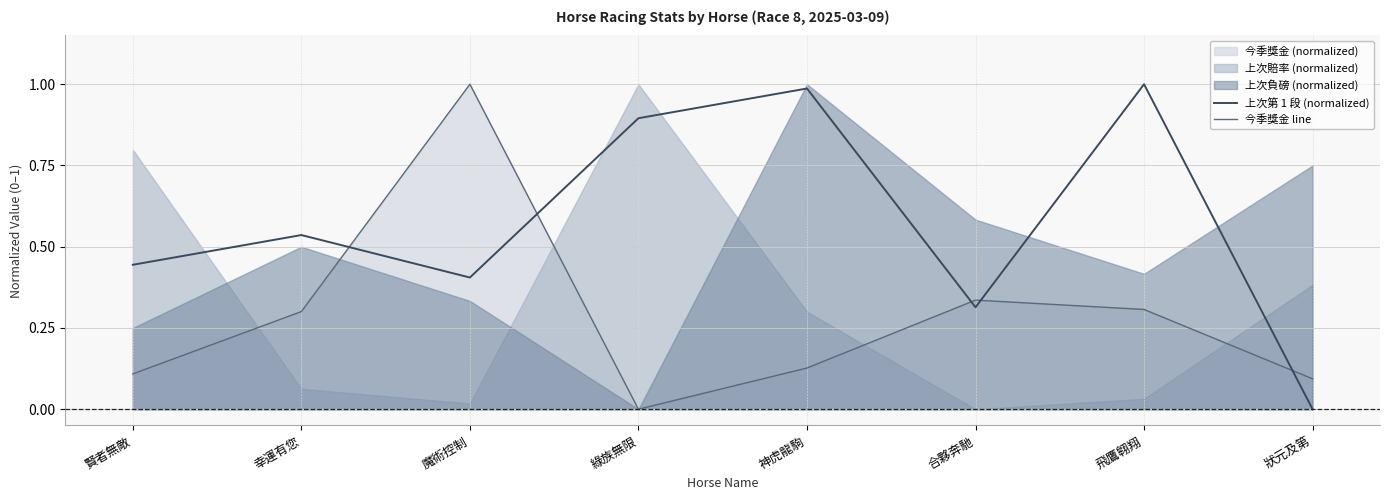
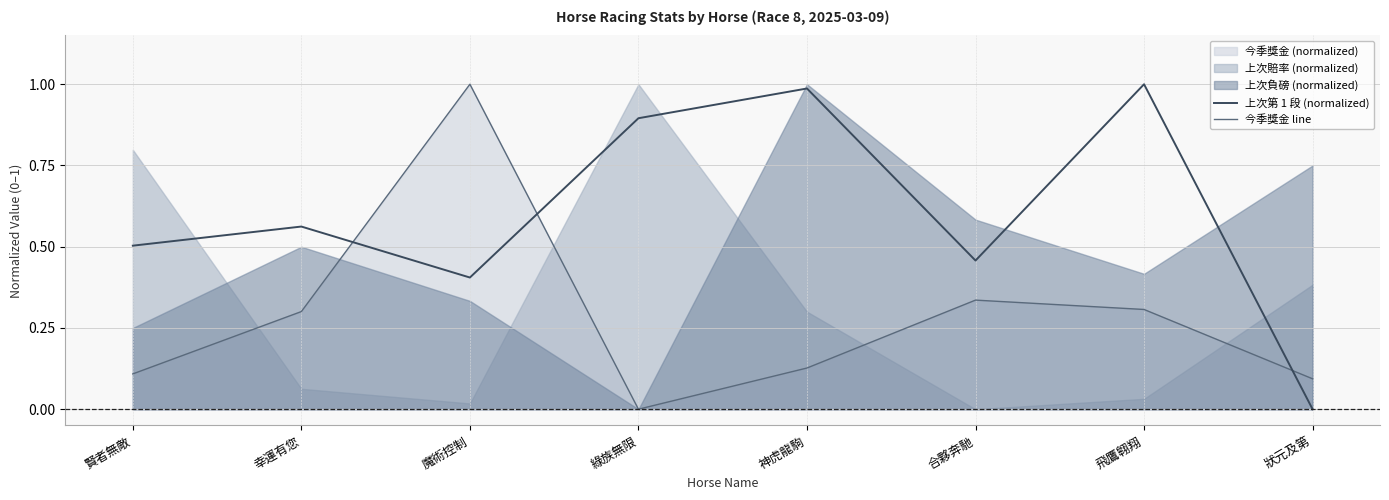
上次第 1 段 (normalized), 賢者無敵: 0.44 -> 0.50
上次第 1 段 (normalized), 幸運有您: 0.54 -> 0.56
上次第 1 段 (normalized), 合夥奔馳: 0.31 -> 0.46
